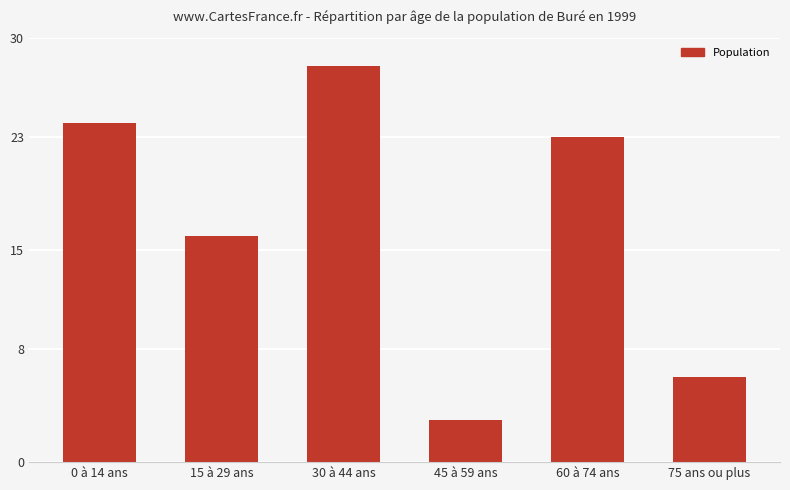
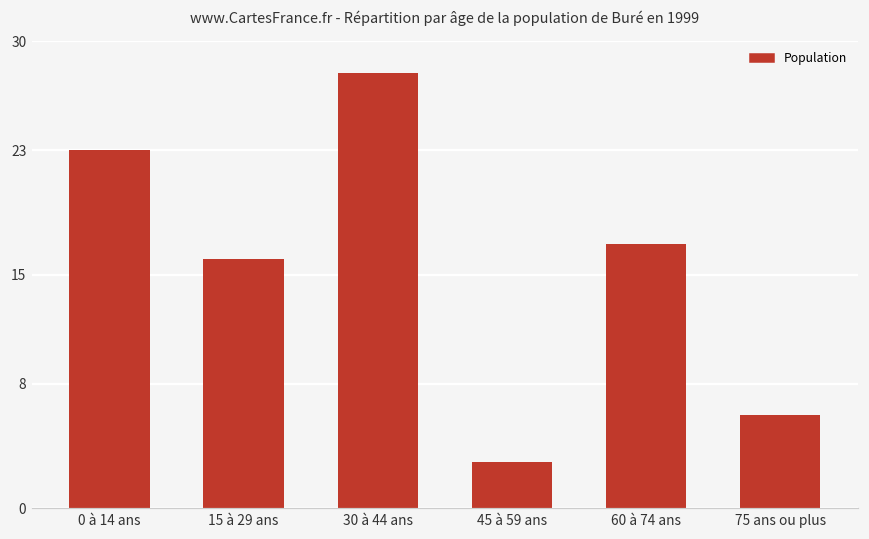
0 à 14 ans: 24 -> 23
60 à 74 ans: 23 -> 17
